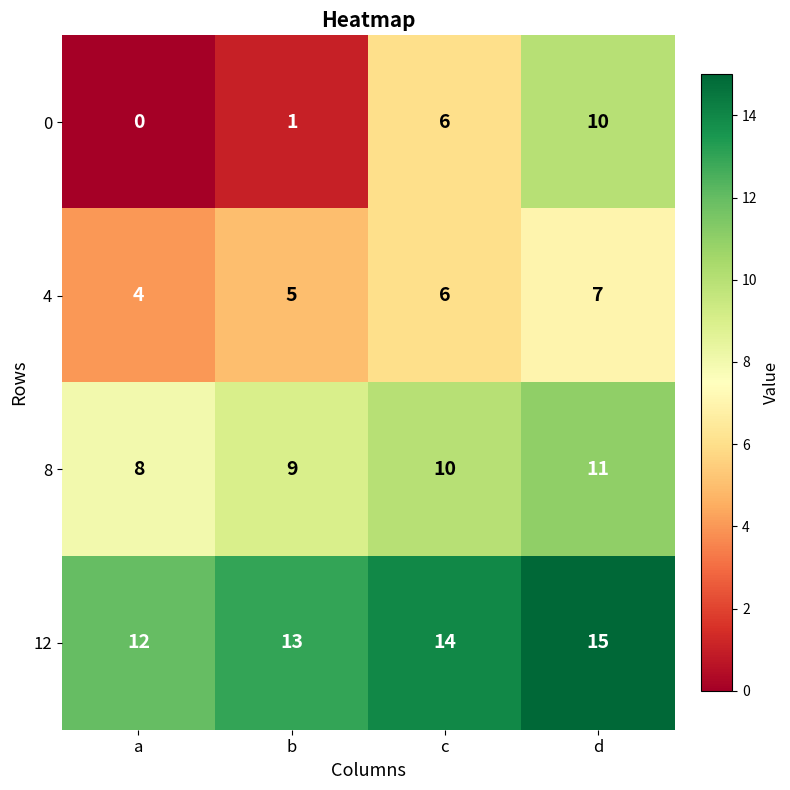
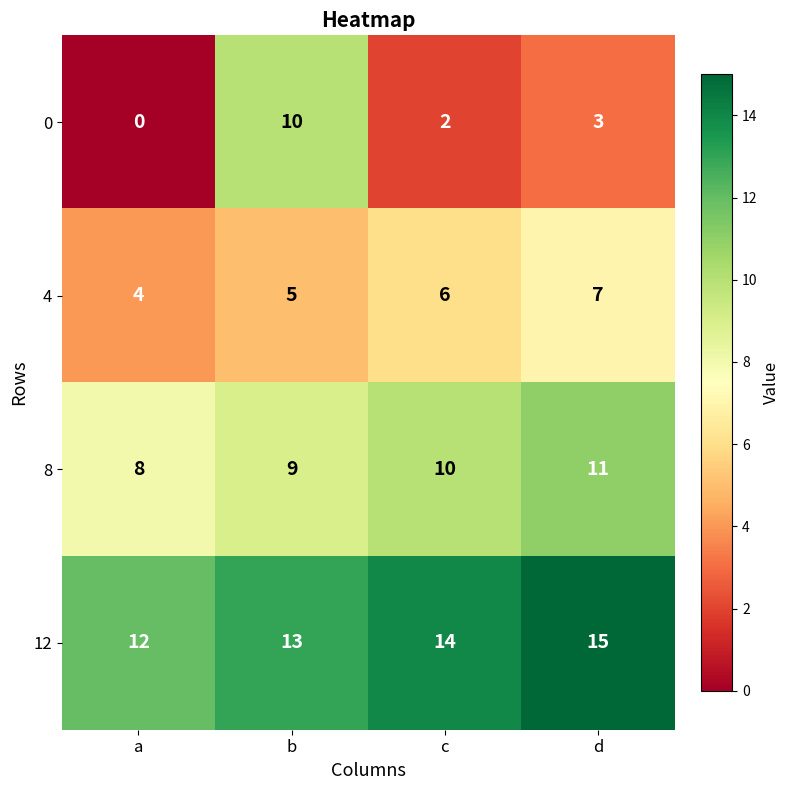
0, b: 1 -> 10
0, c: 6 -> 2
0, d: 10 -> 3
